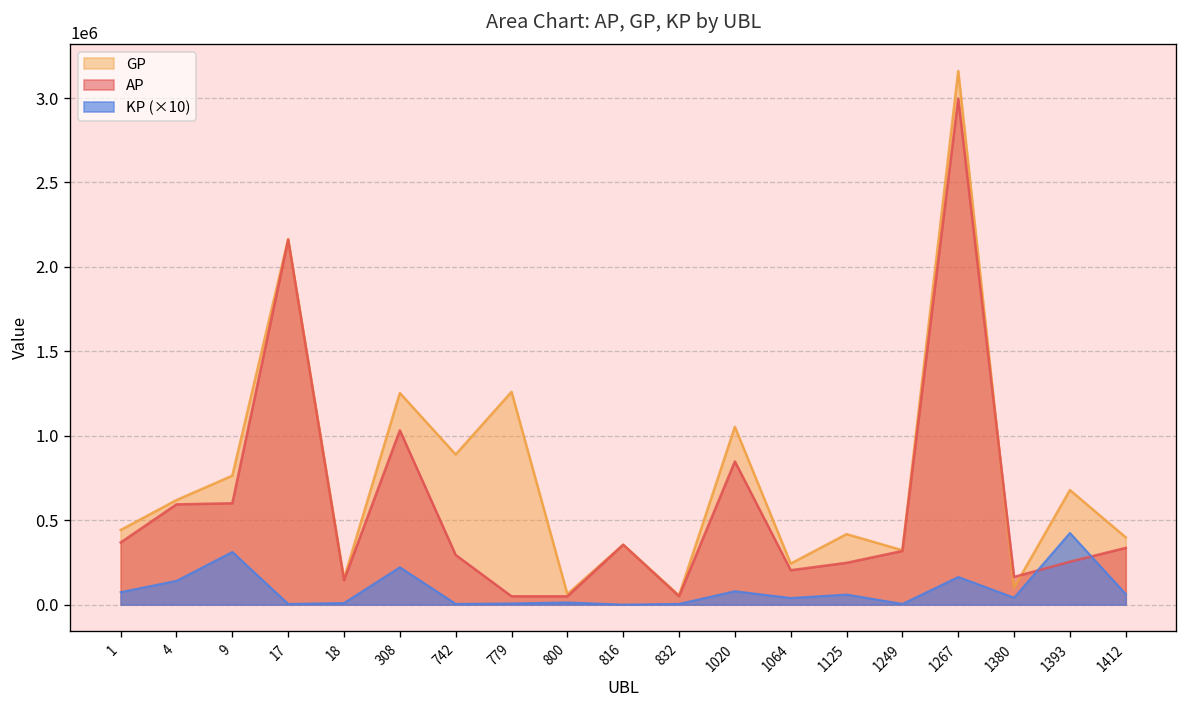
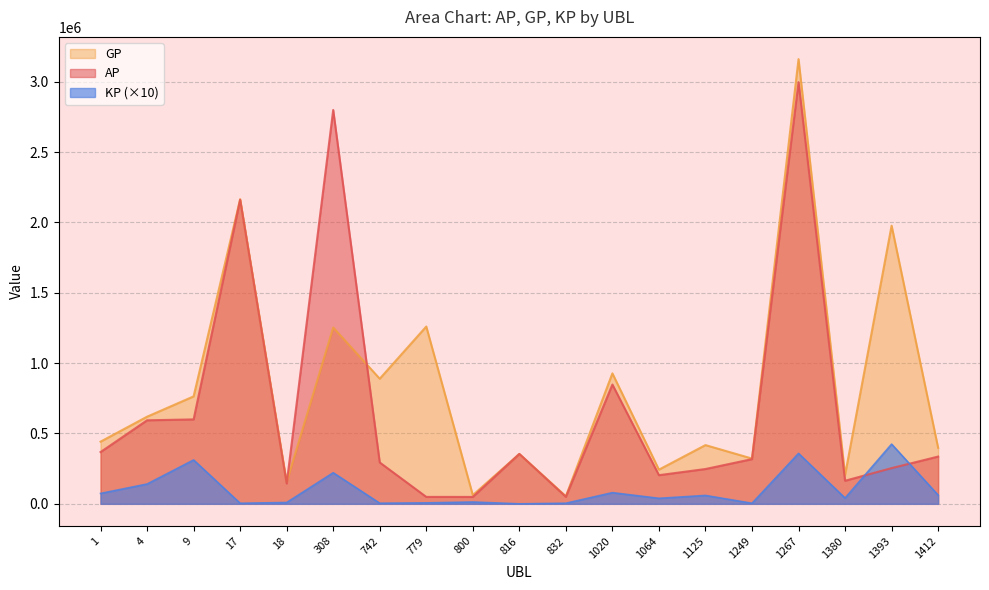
AP, 308: 1030000 -> 2800000
GP, 1020: 1050000 -> 930000
KP (×10), 1267: 160000 -> 360000
GP, 1380: 100000 -> 210000
GP, 1393: 680000 -> 1980000
